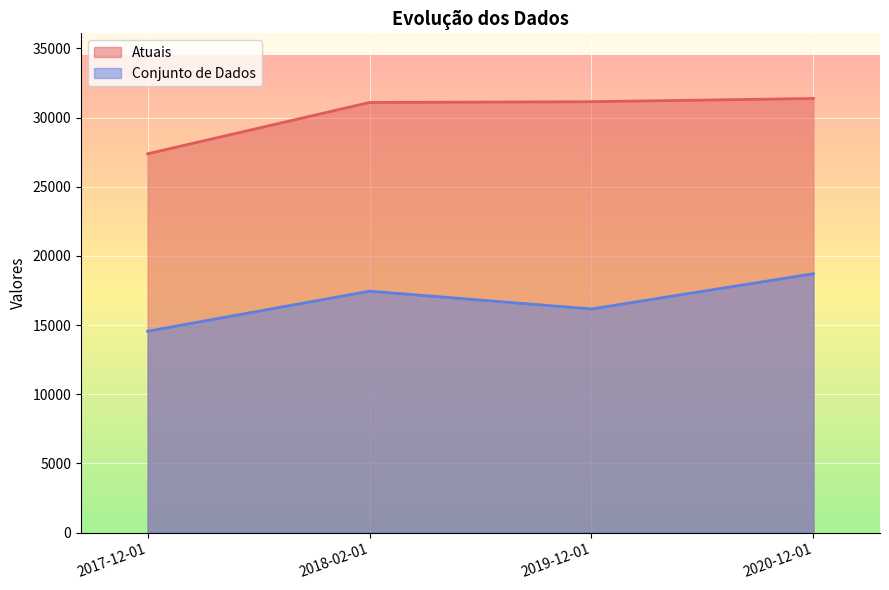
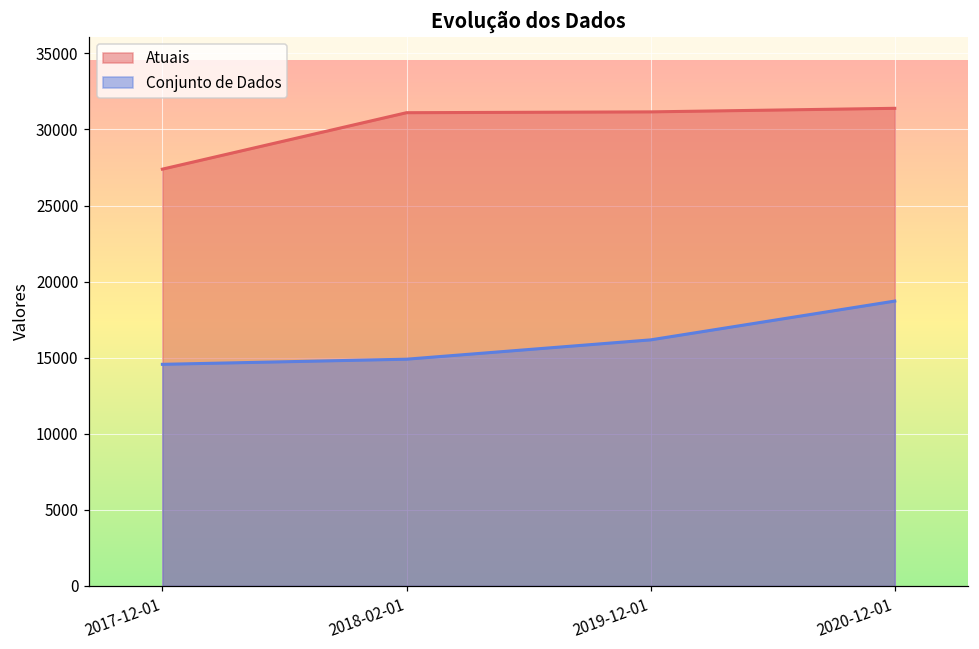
Conjunto de Dados, 2018-02-01: 17500 -> 14900
